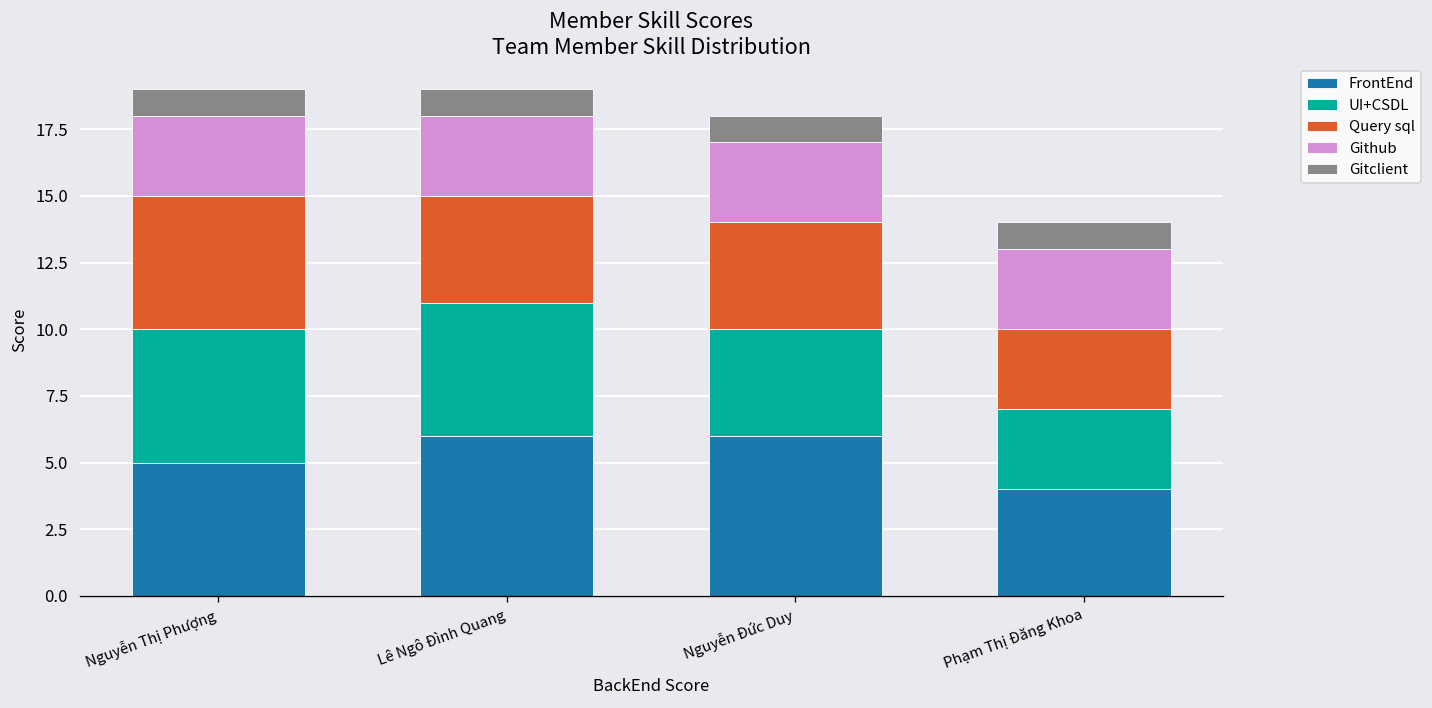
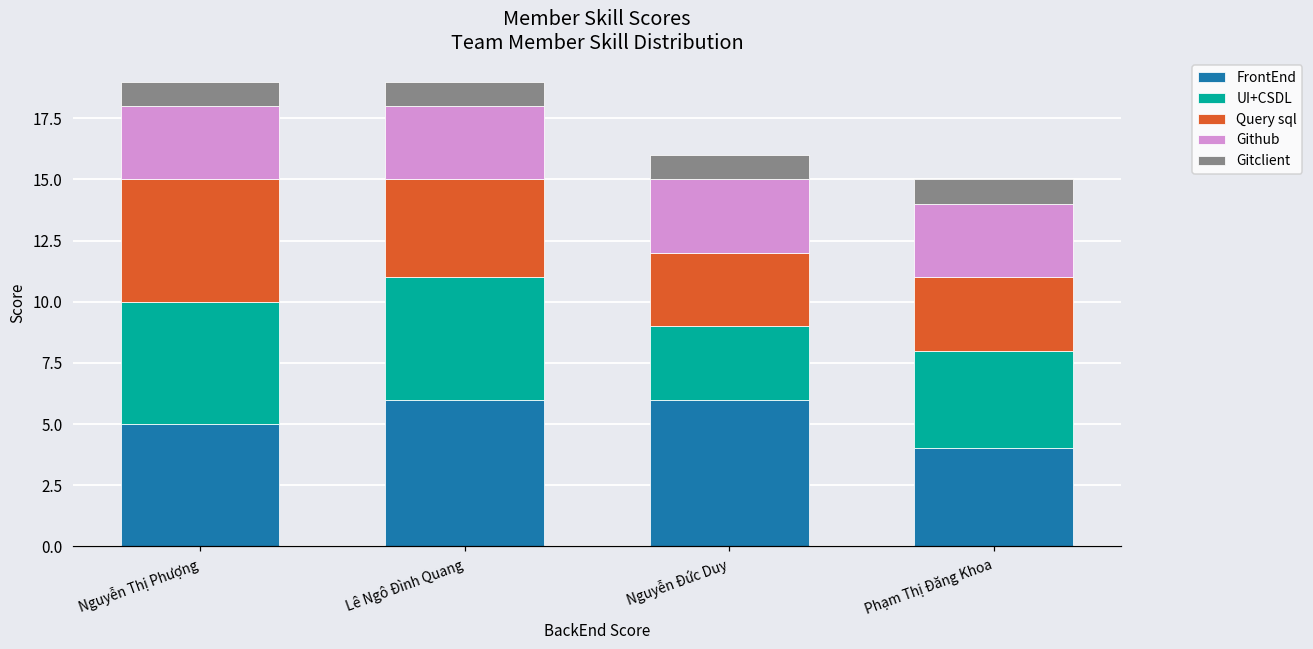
UI+CSDL, Nguyễn Đức Duy: 4 -> 3
Query sql, Nguyễn Đức Duy: 4 -> 3
UI+CSDL, Phạm Thị Đăng Khoa: 3 -> 4
